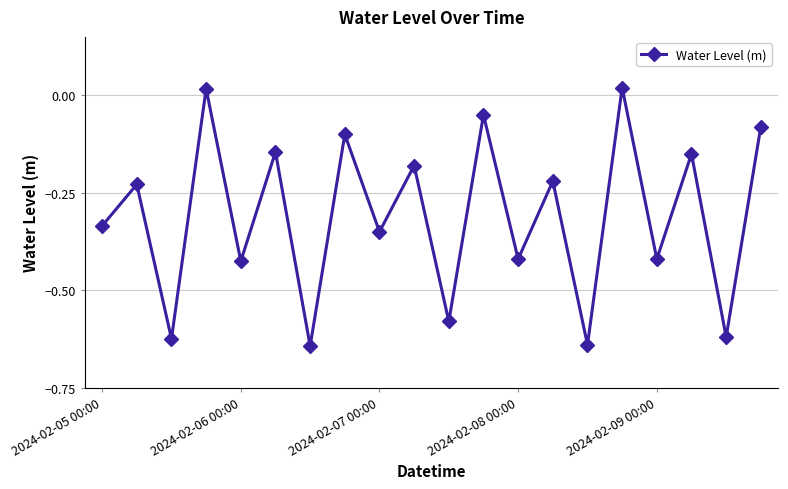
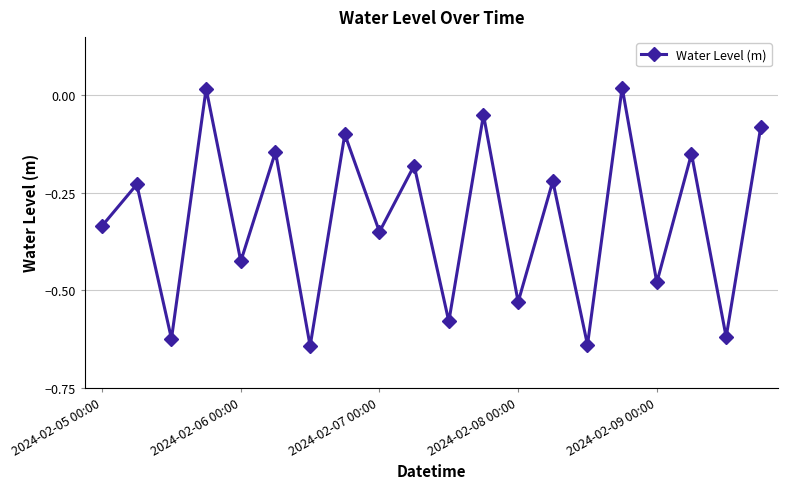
2024-02-08 00:00: -0.42 -> -0.53
2024-02-09 00:00: -0.42 -> -0.48
